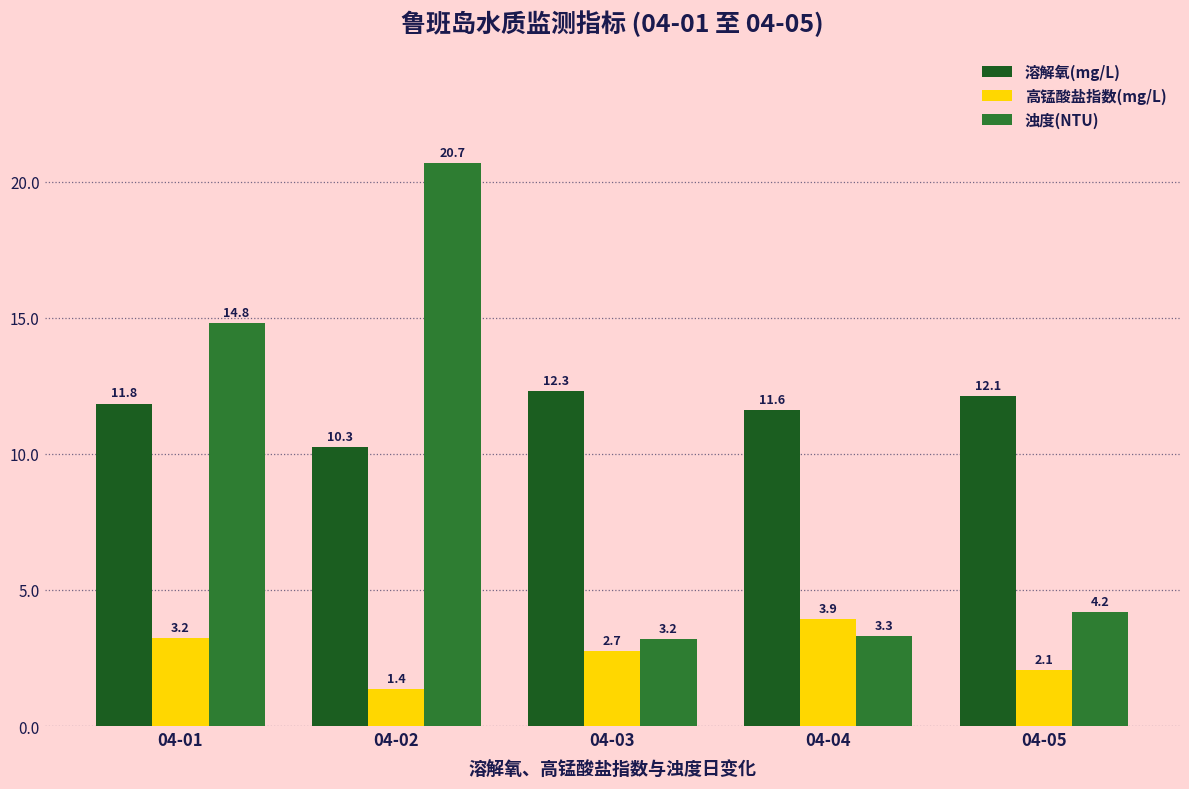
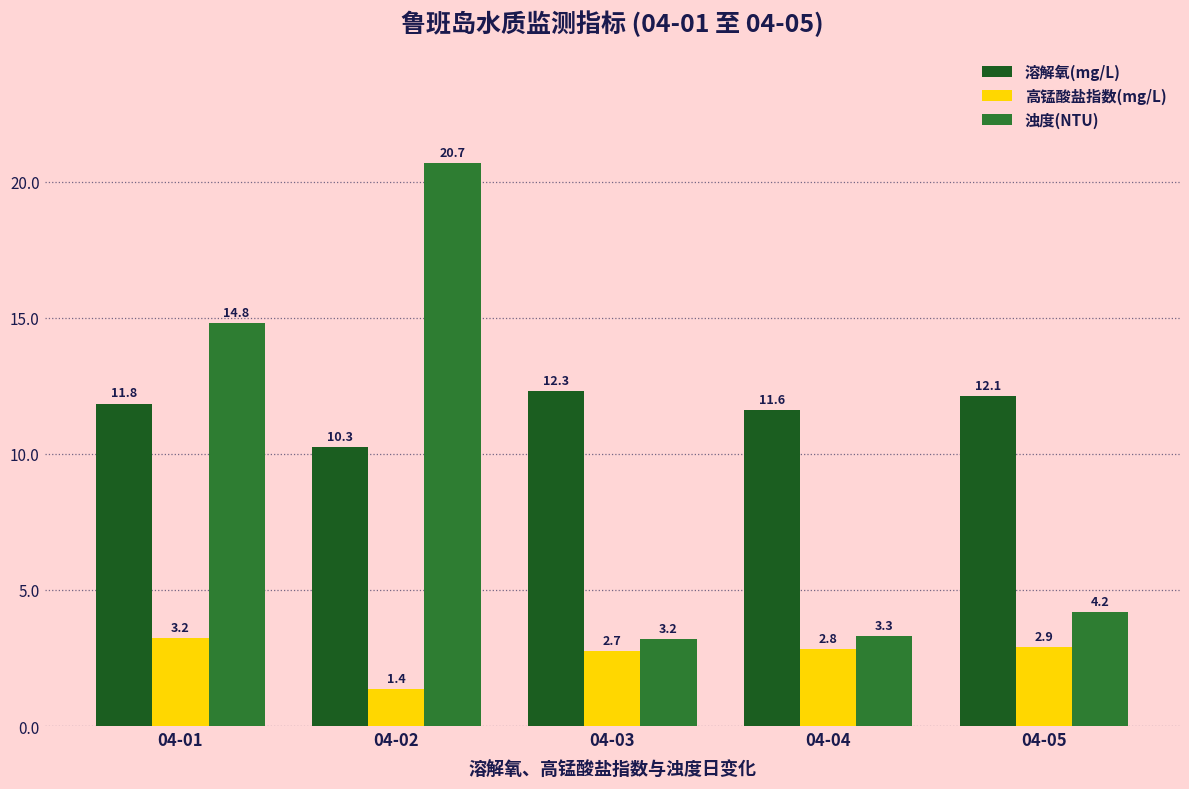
高锰酸盐指数(mg/L), 04-04: 3.9 -> 2.8
高锰酸盐指数(mg/L), 04-05: 2.1 -> 2.9
